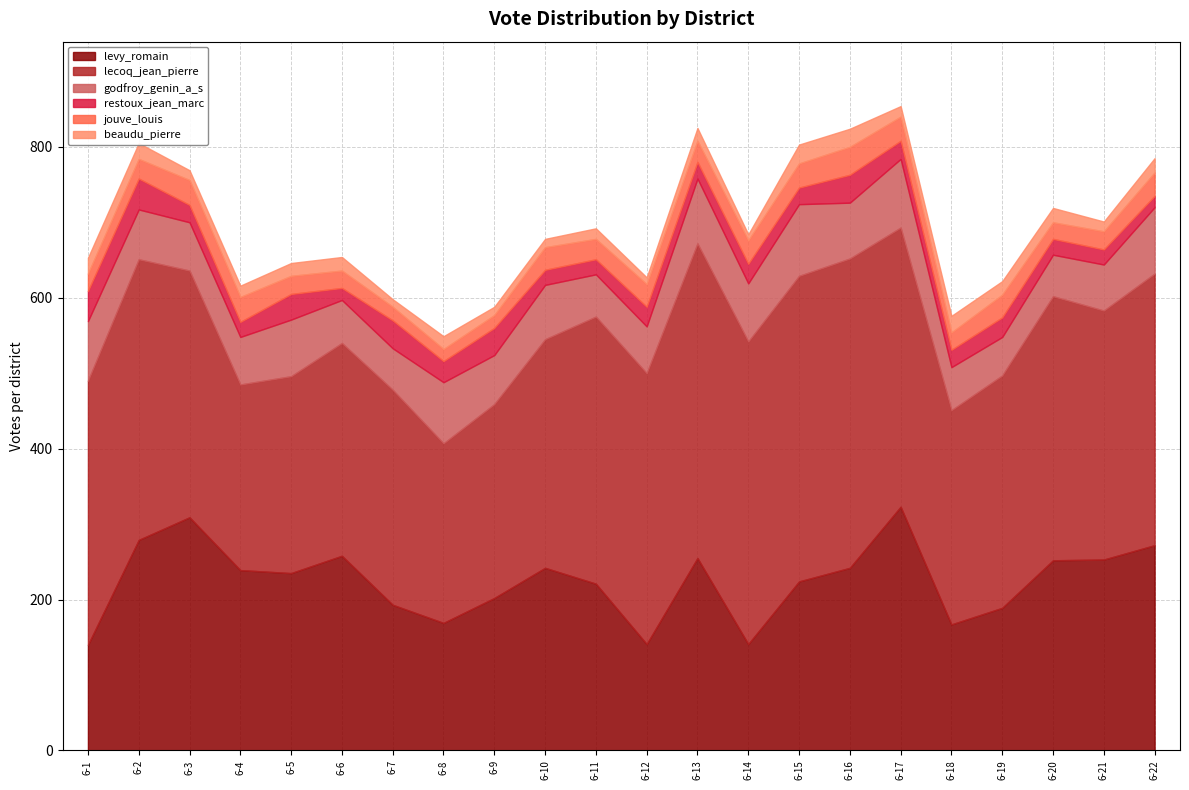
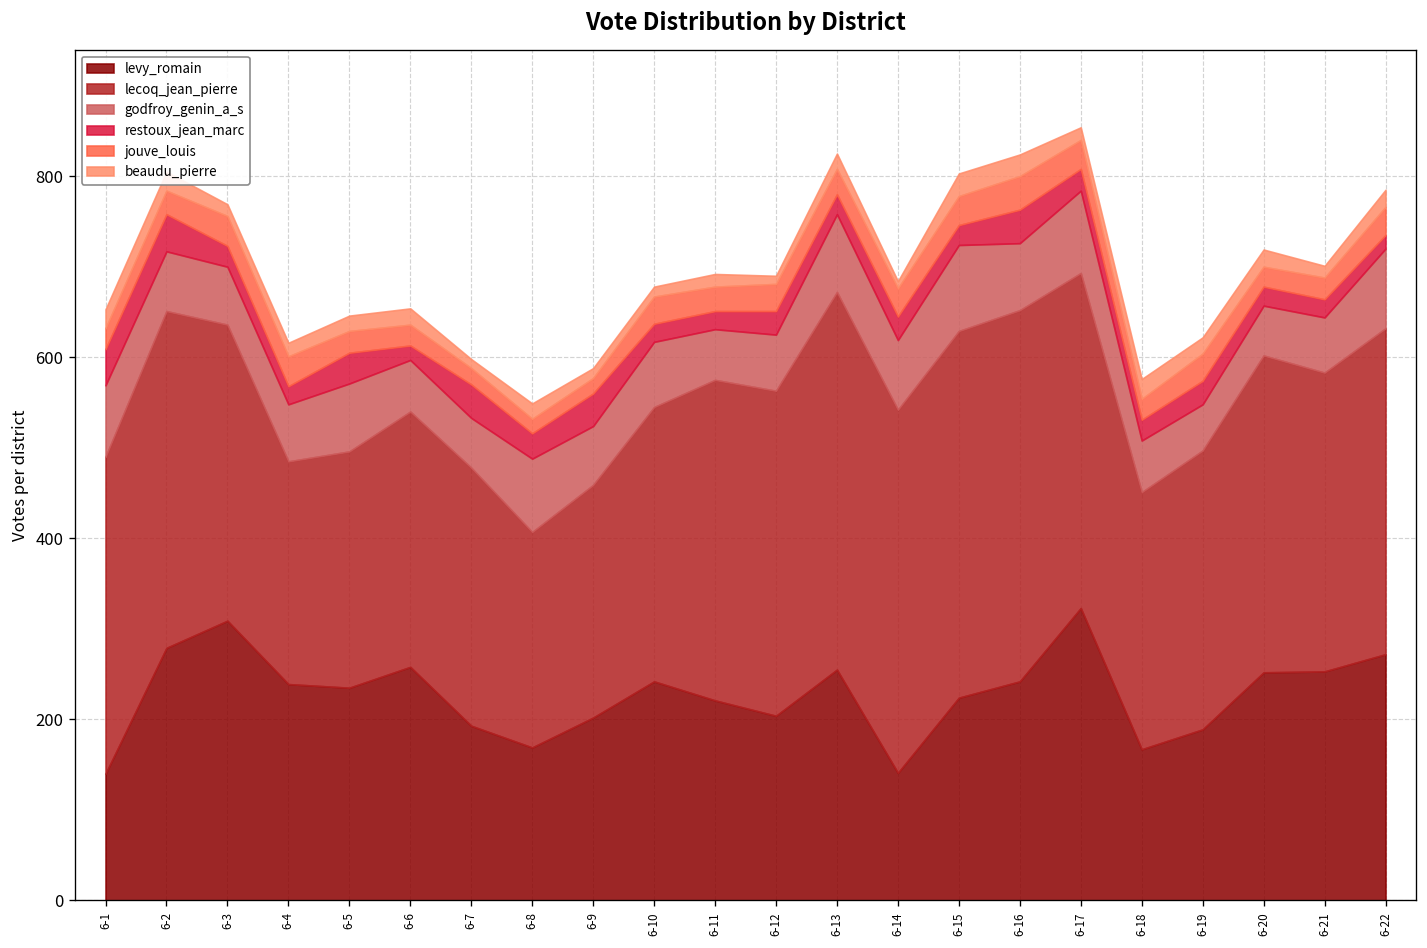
levy_romain, 6-12: 140 -> 200
